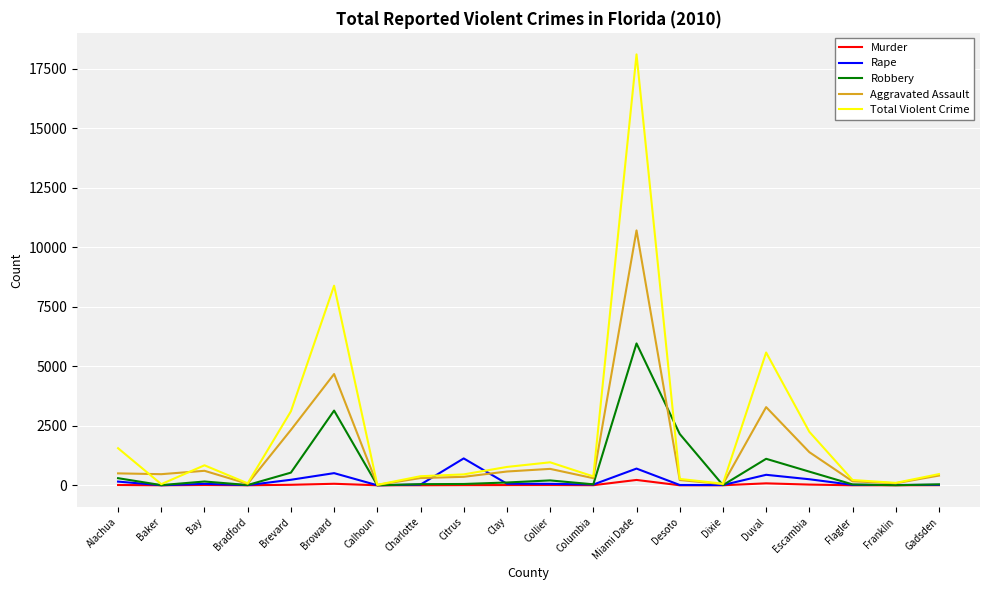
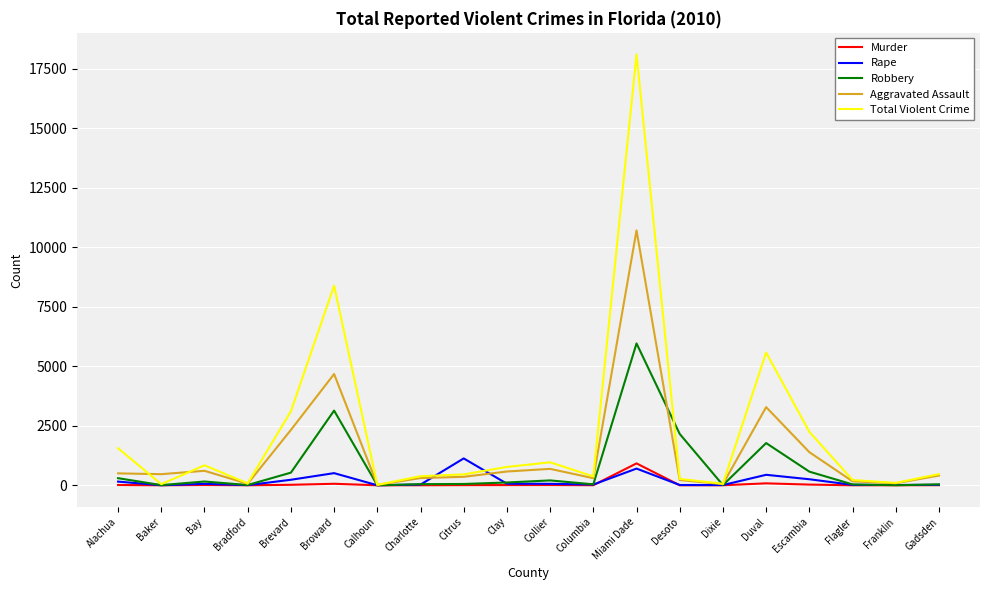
Murder, Miami Dade: 200 -> 900
Robbery, Duval: 1100 -> 1800
